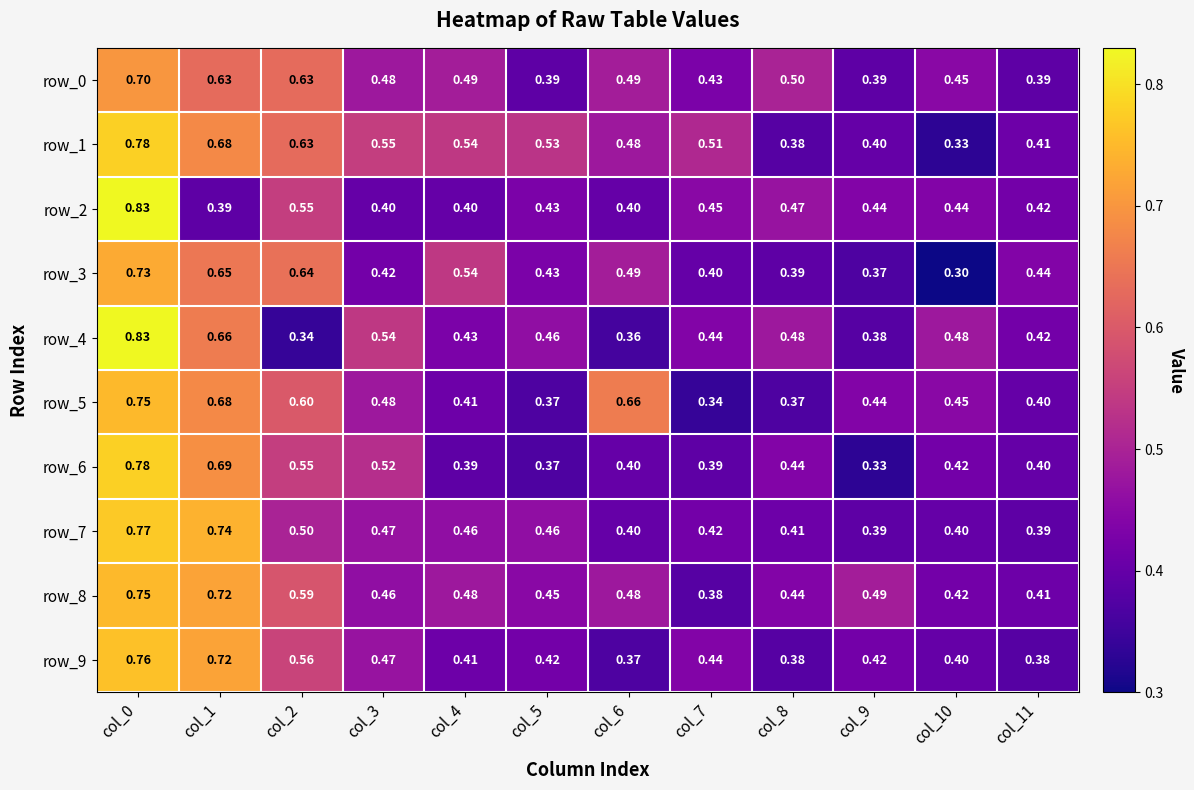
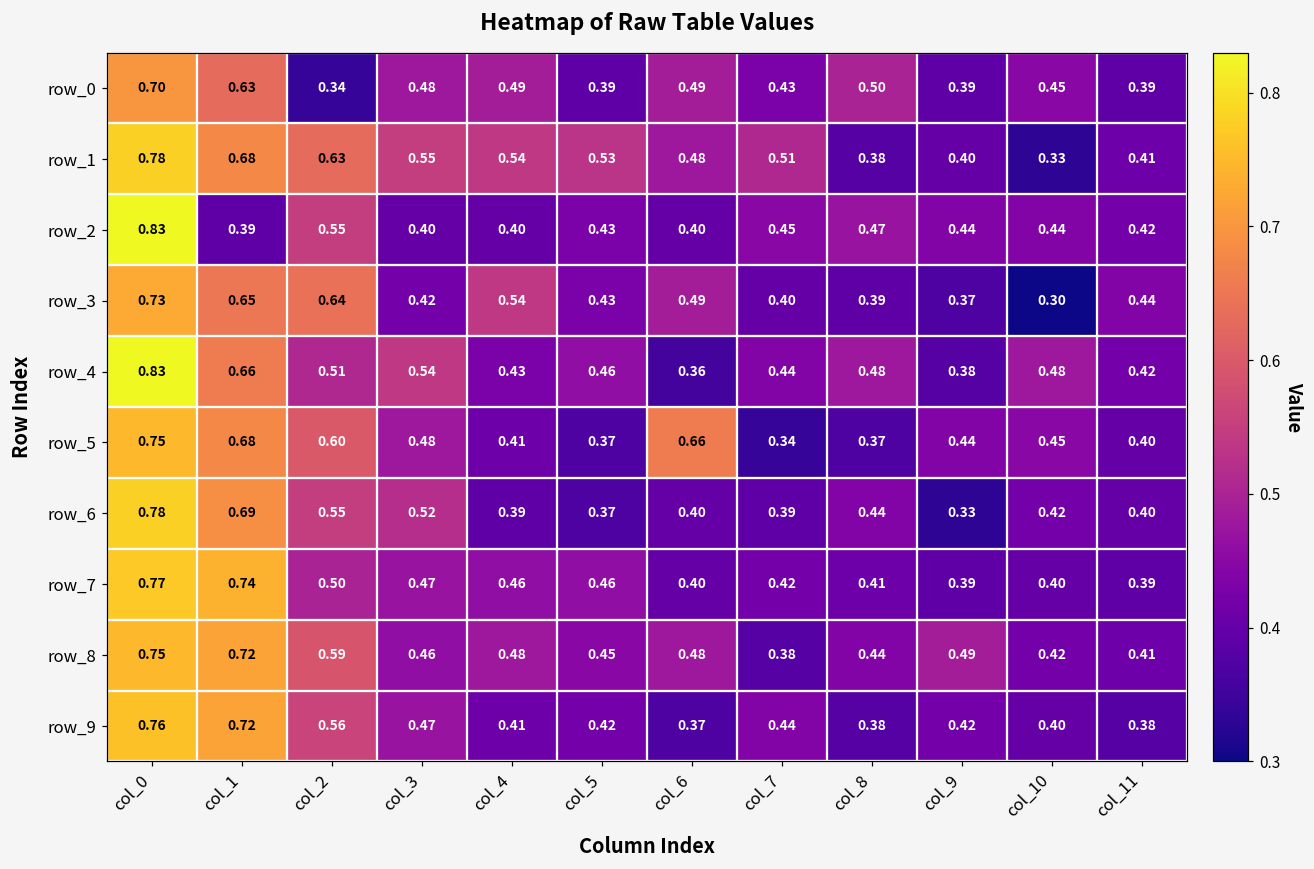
row_0, col_2: 0.63 -> 0.34
row_4, col_2: 0.34 -> 0.51
